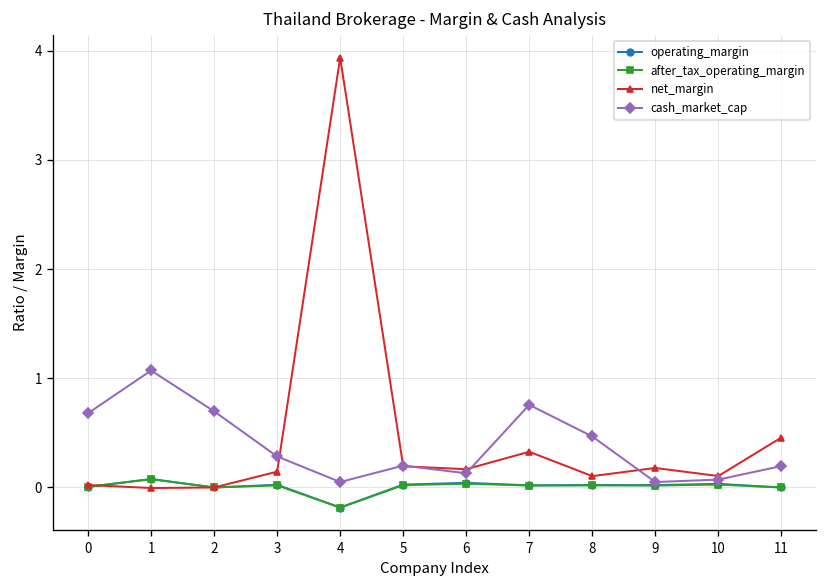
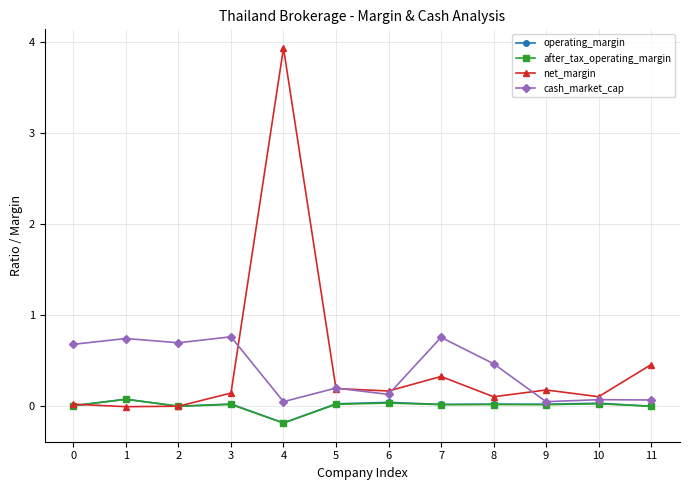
cash_market_cap, 1: 1.1 -> 0.7
cash_market_cap, 3: 0.3 -> 0.8
cash_market_cap, 11: 0.2 -> 0.1
